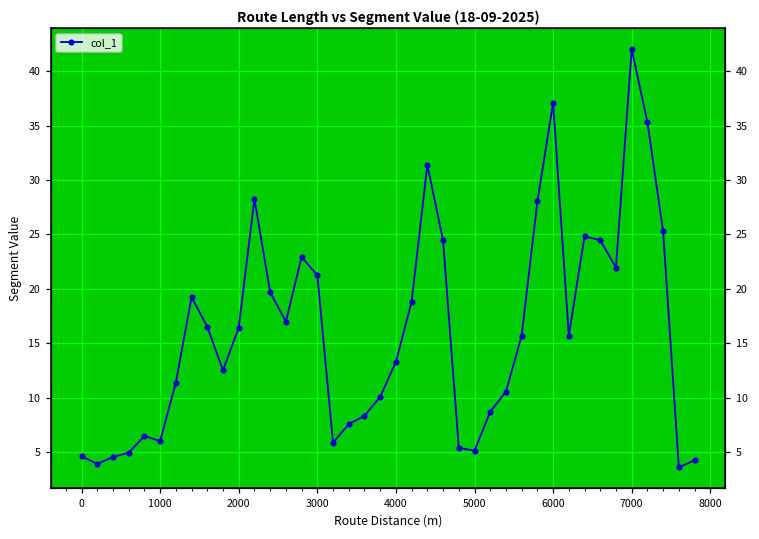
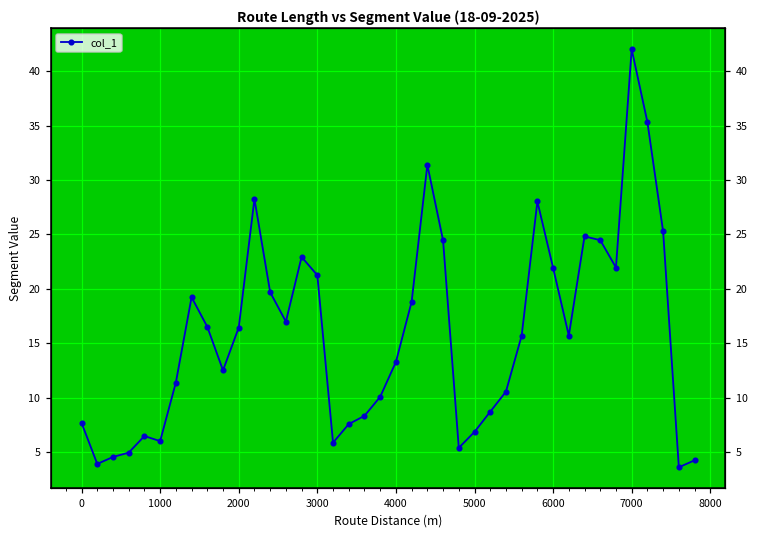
0: 5 -> 8
5000: 5 -> 7
6000: 37 -> 22
